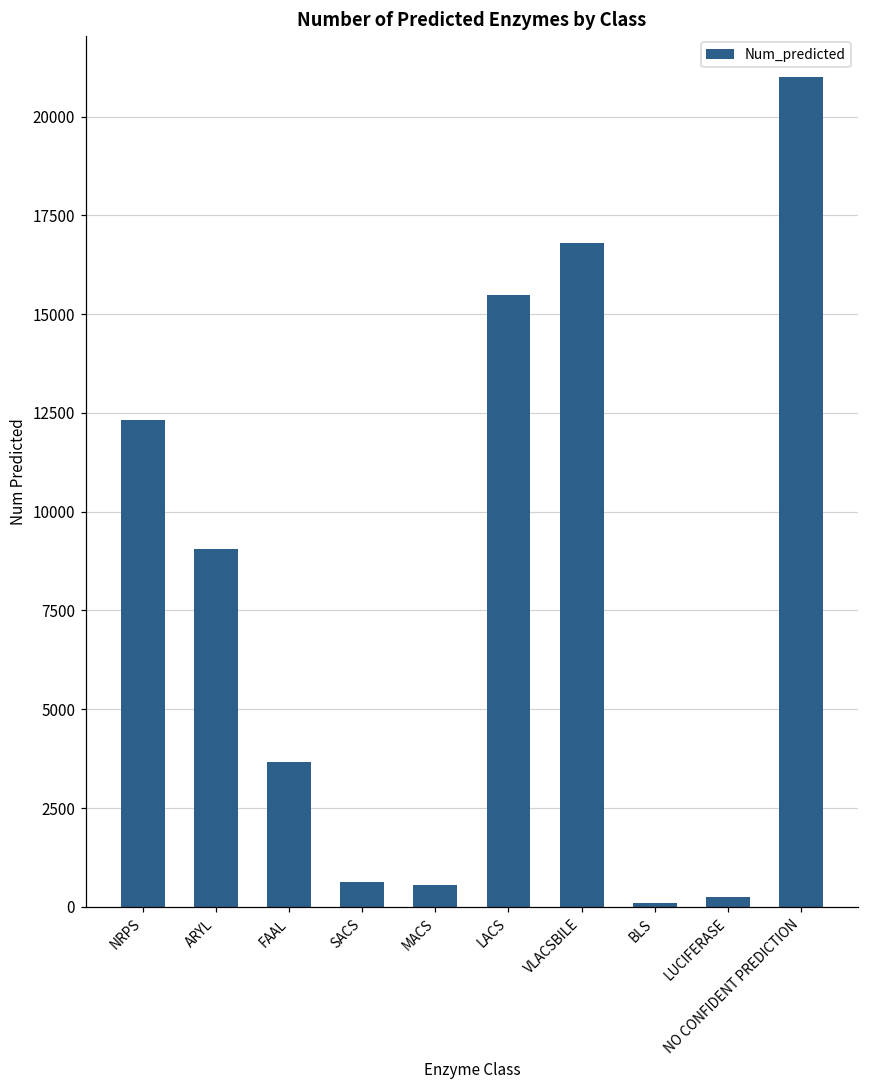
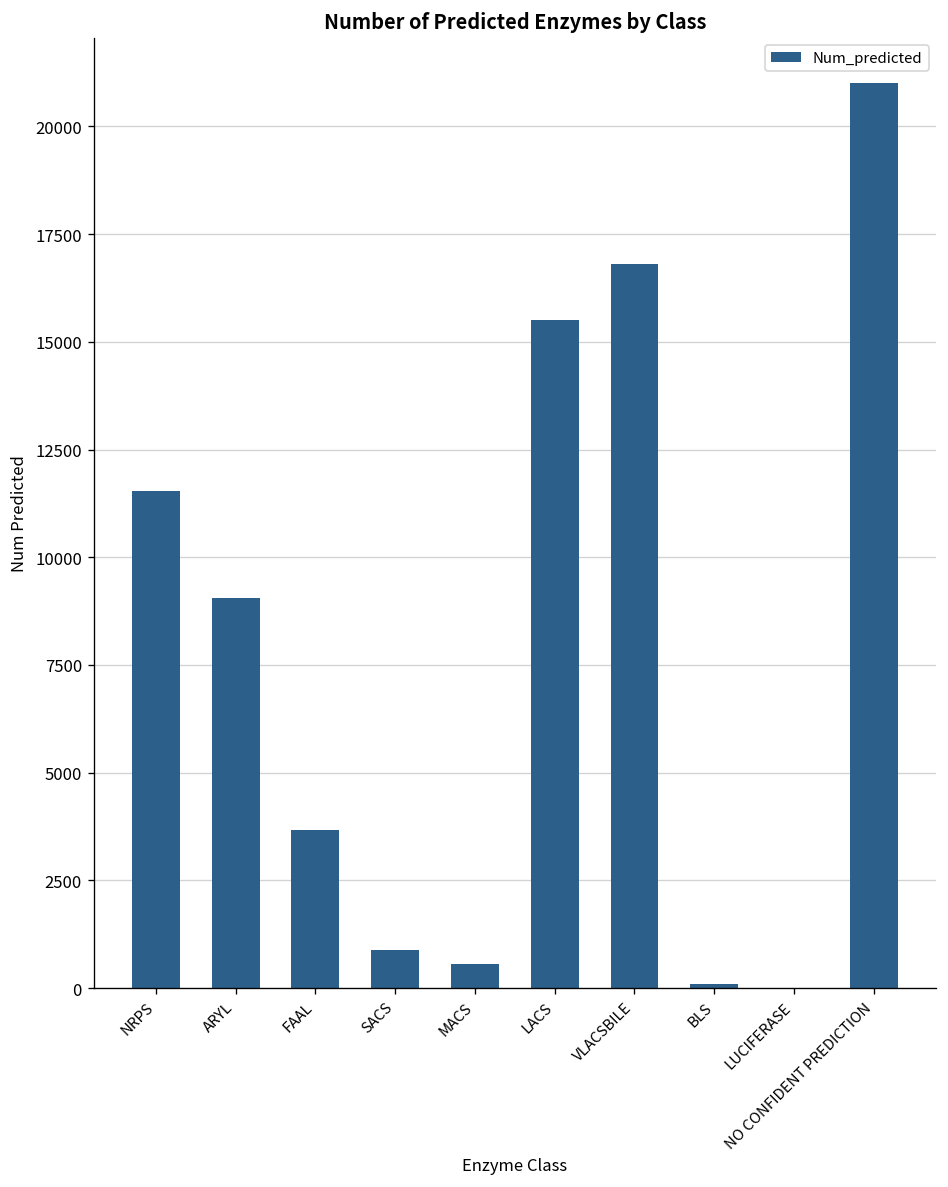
NRPS: 12300 -> 11500
SACS: 600 -> 900
LUCIFERASE: 200 -> 0
